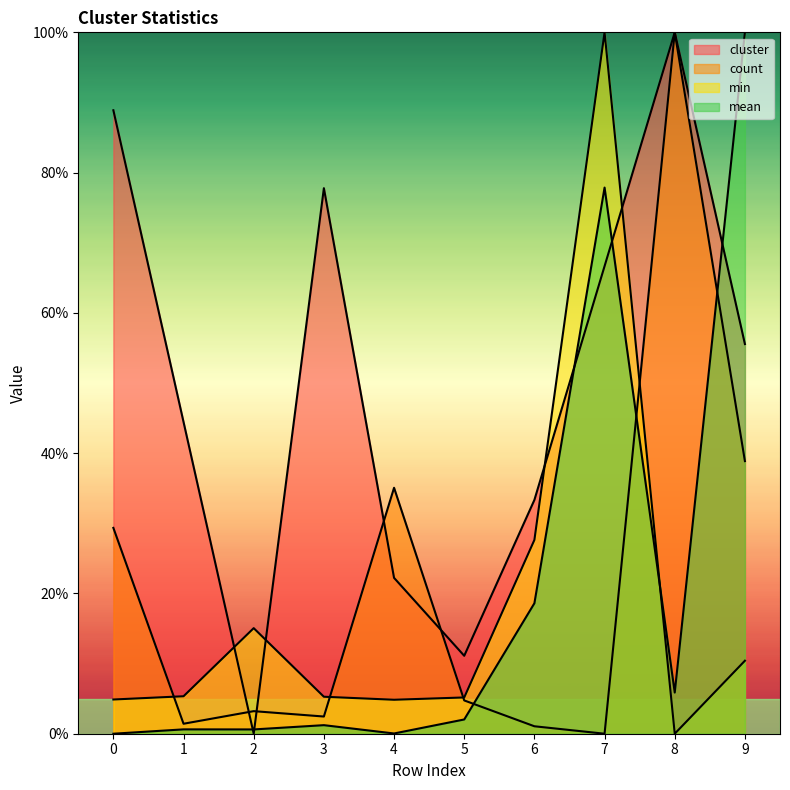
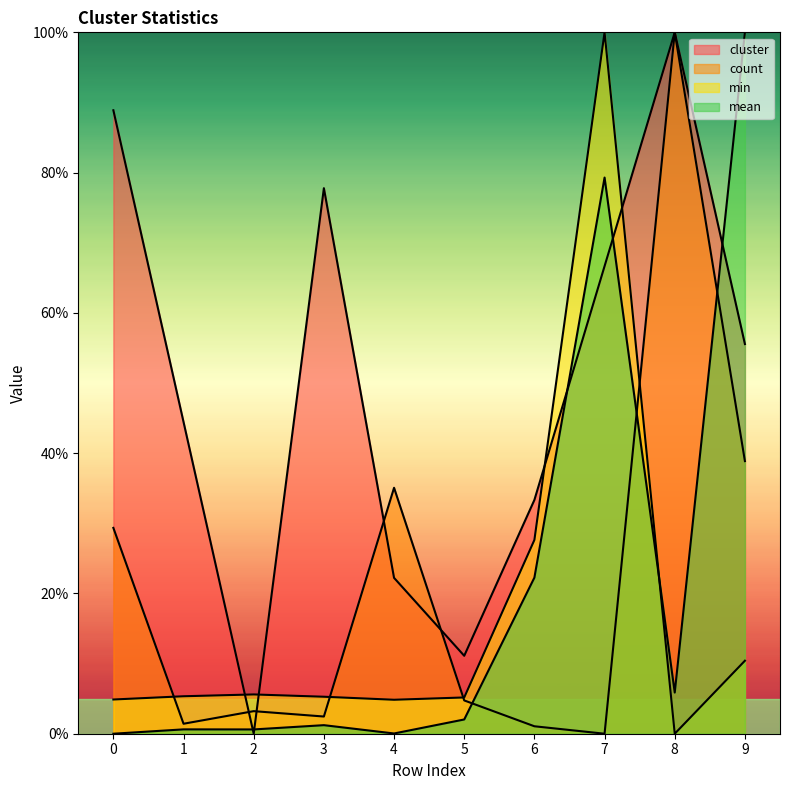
min, 2: 15% -> 6%
mean, 6: 19% -> 22%
mean, 7: 78% -> 79%
